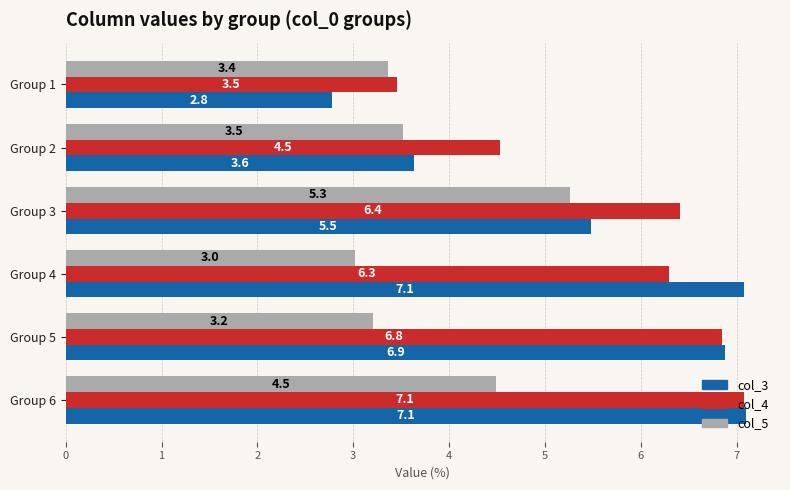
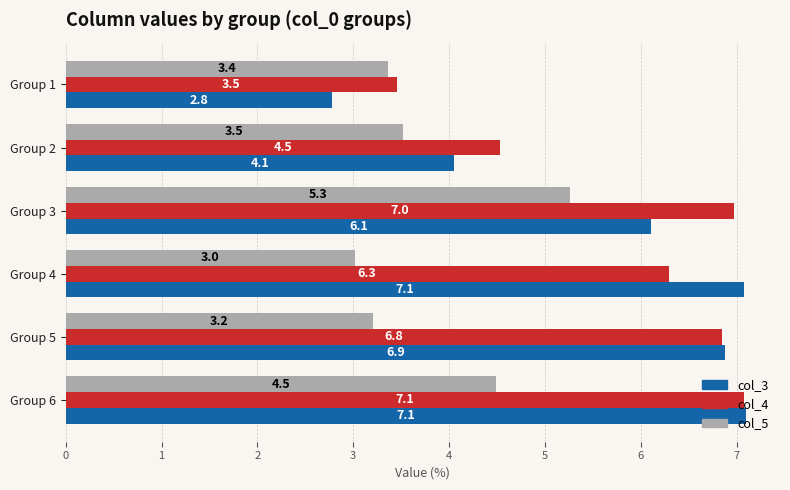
col_3, Group 2: 3.6 -> 4.1
col_4, Group 3: 6.4 -> 7.0
col_3, Group 3: 5.5 -> 6.1
